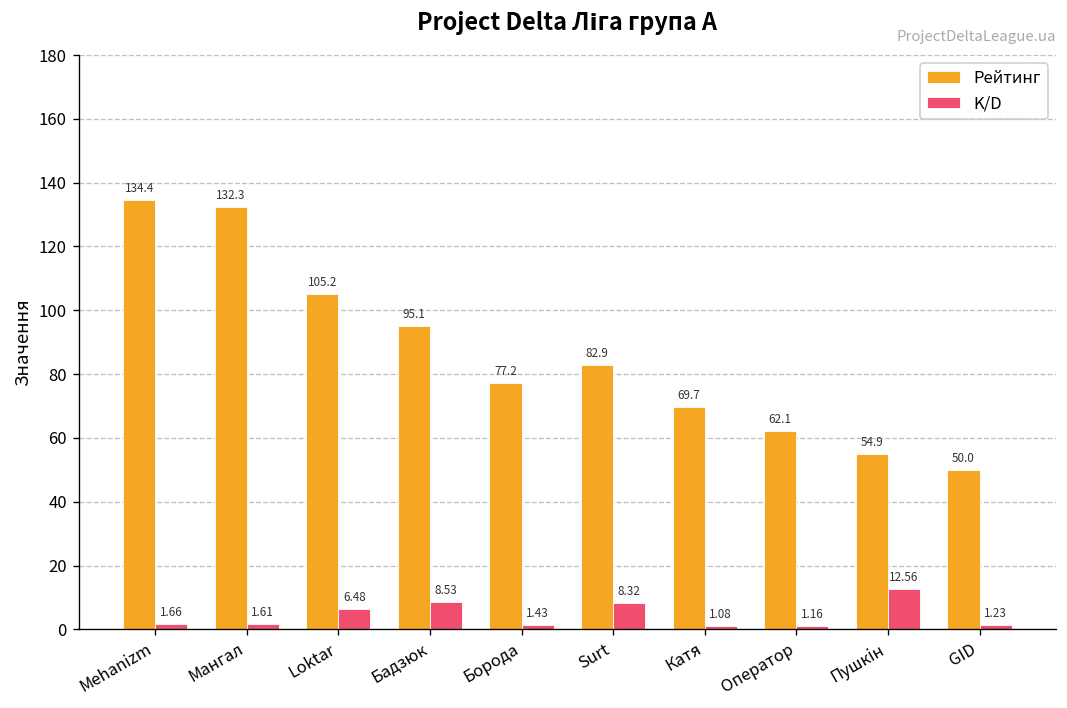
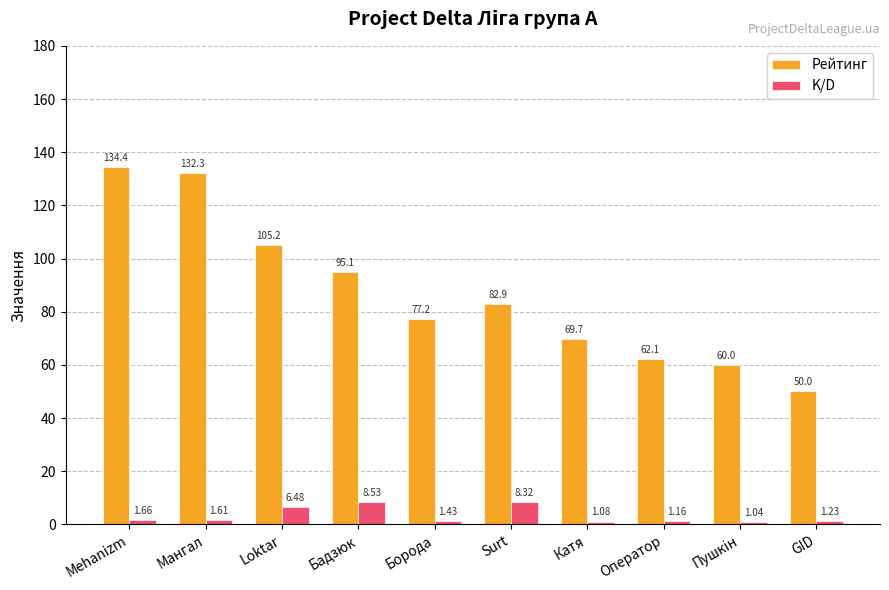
Рейтинг, Пушкін: 54.9 -> 60.0
K/D, Пушкін: 12.56 -> 1.04
